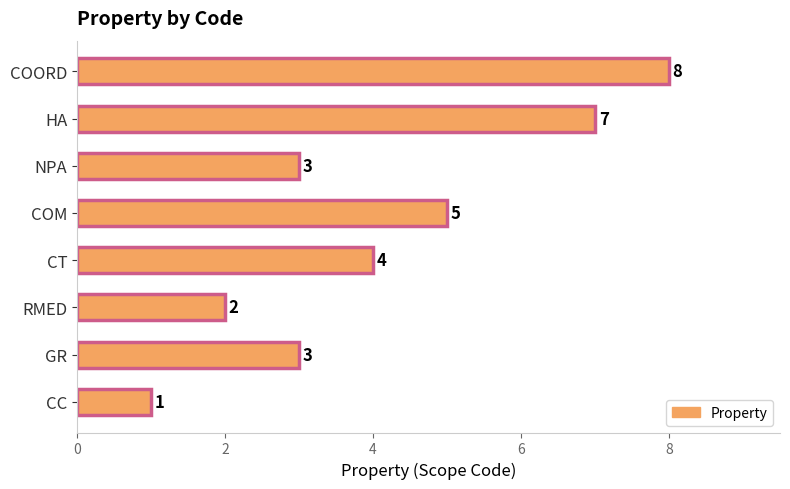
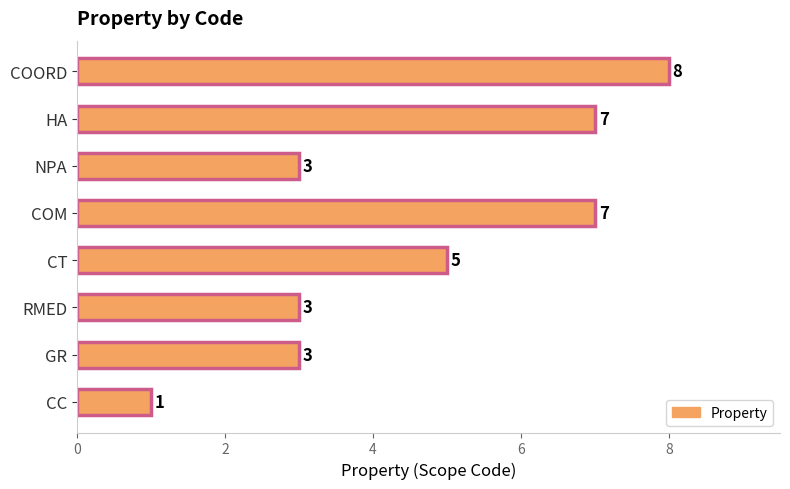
COM: 5 -> 7
CT: 4 -> 5
RMED: 2 -> 3
